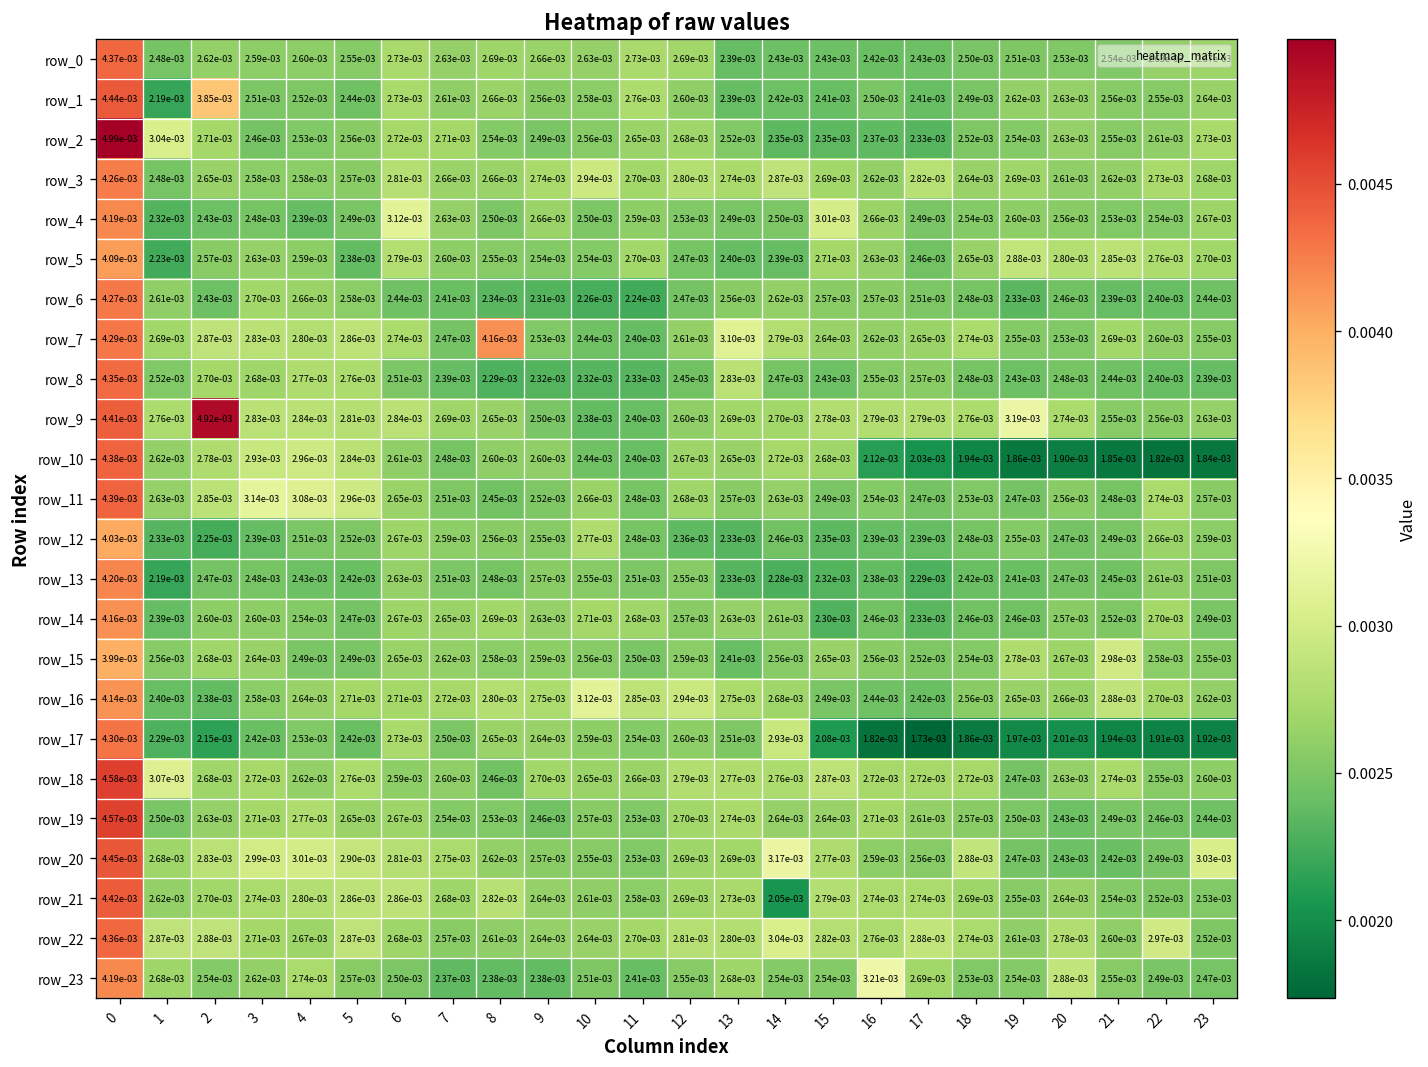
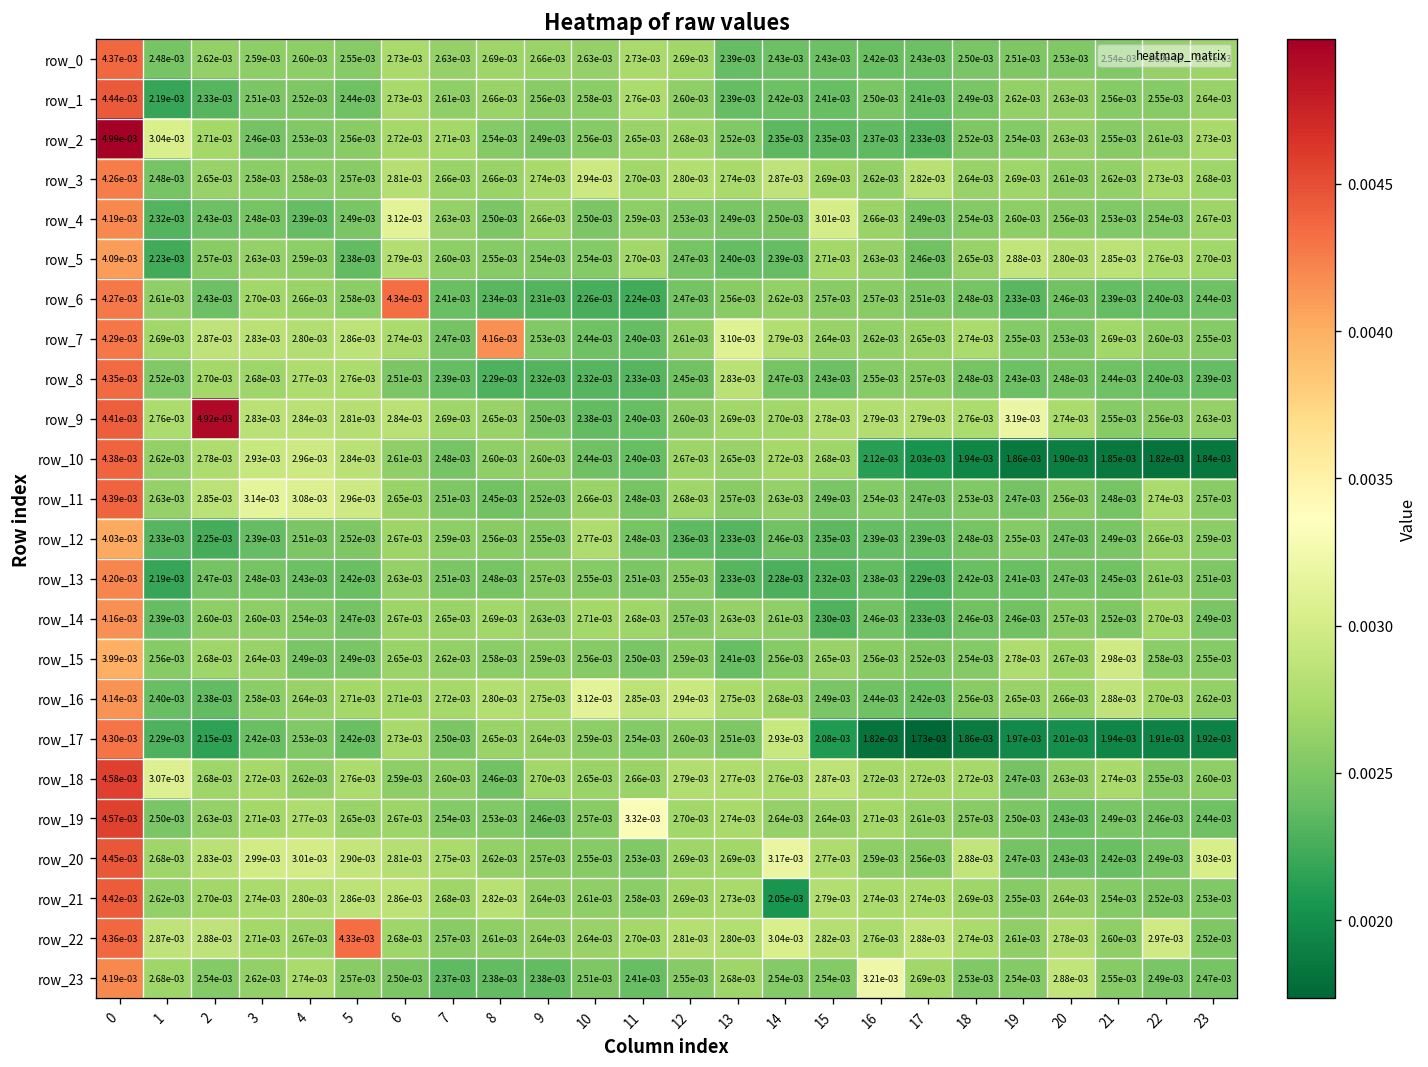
row_1, 2: 3.85e-03 -> 2.33e-03
row_6, 6: 2.44e-03 -> 4.34e-03
row_19, 11: 2.53e-03 -> 3.32e-03
row_22, 5: 2.87e-03 -> 4.33e-03
